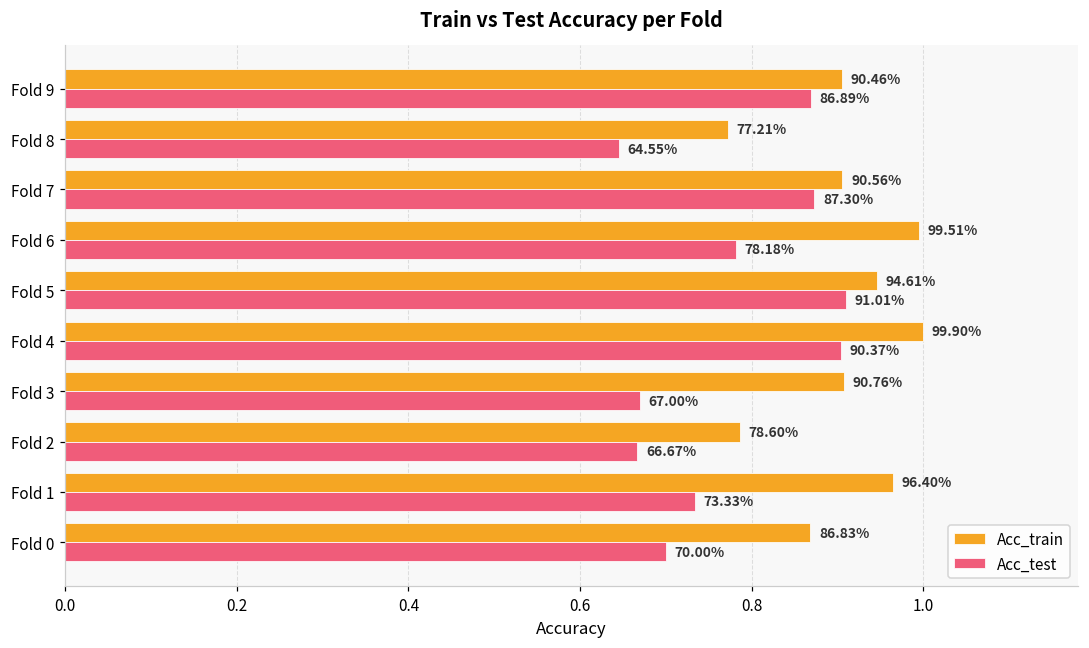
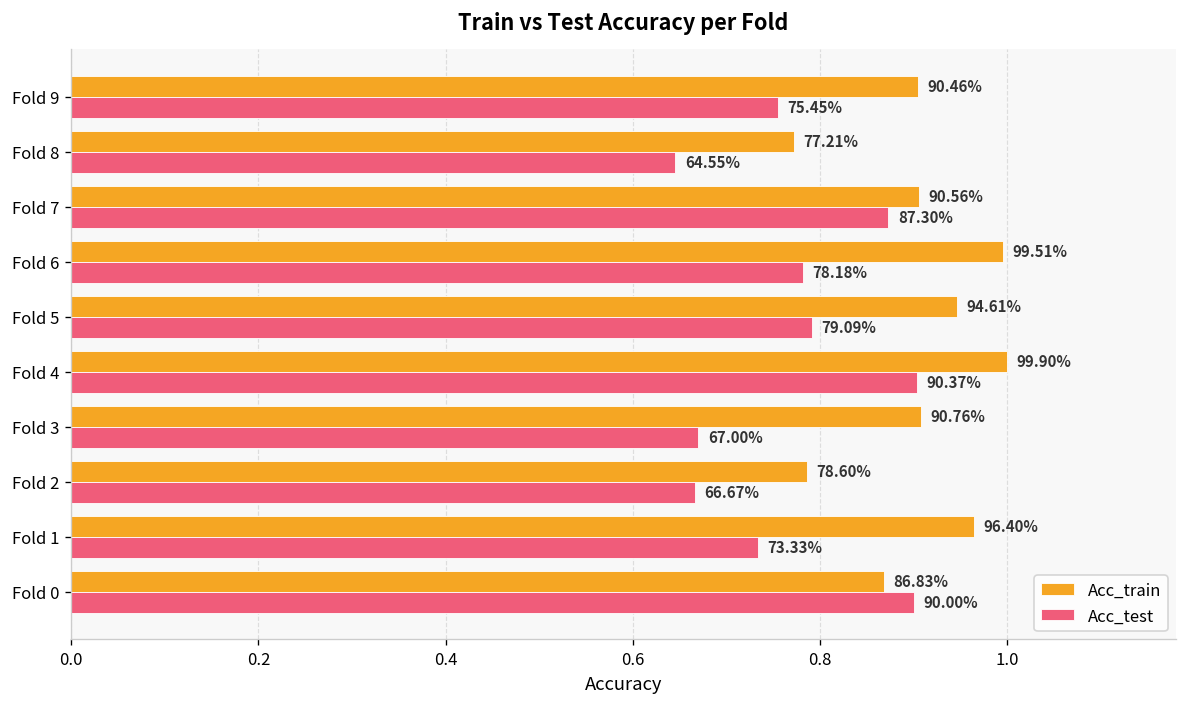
Acc_test, Fold 9: 86.89% -> 75.45%
Acc_test, Fold 5: 91.01% -> 79.09%
Acc_test, Fold 0: 70.00% -> 90.00%
